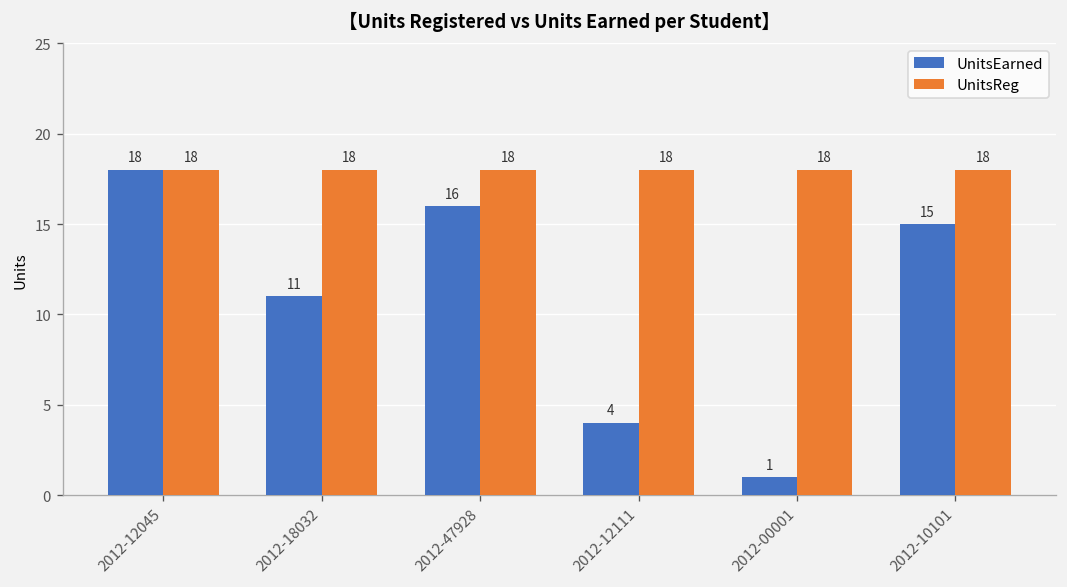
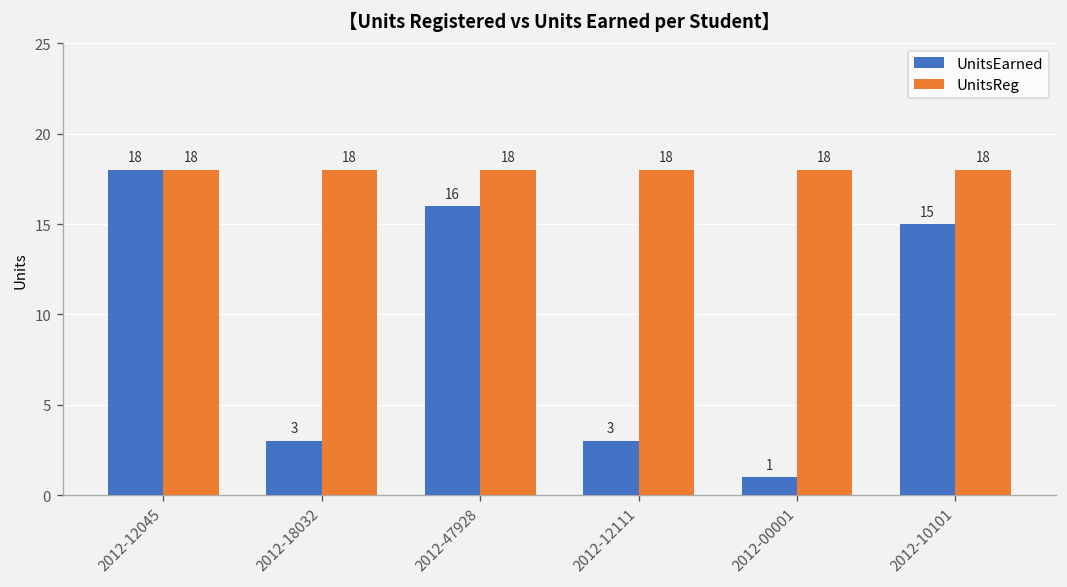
UnitsEarned, 2012-18032: 11 -> 3
UnitsEarned, 2012-12111: 4 -> 3
